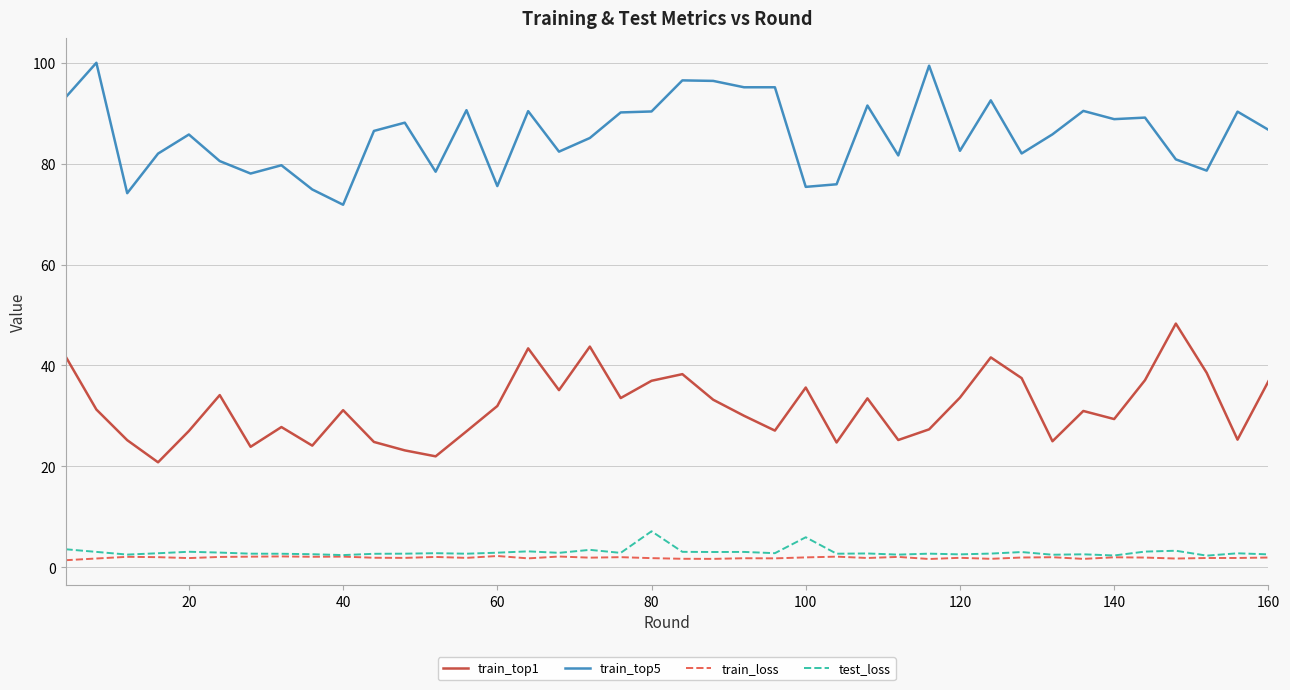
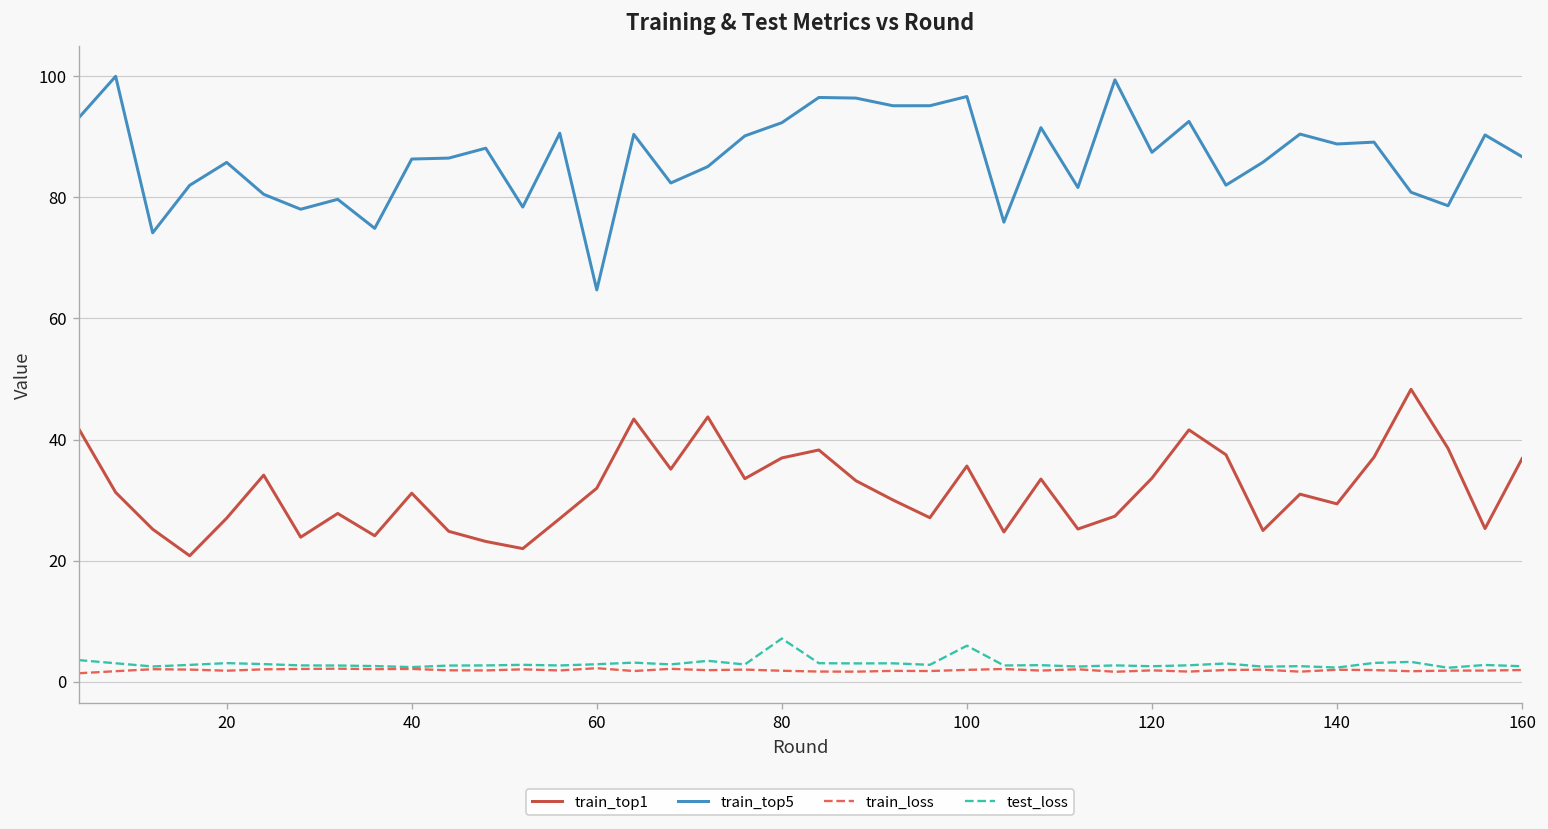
train_top5, 40: 72 -> 86
train_top5, 60: 76 -> 65
train_top5, 80: 90 -> 92
train_top5, 100: 75 -> 97
train_top5, 120: 83 -> 87
